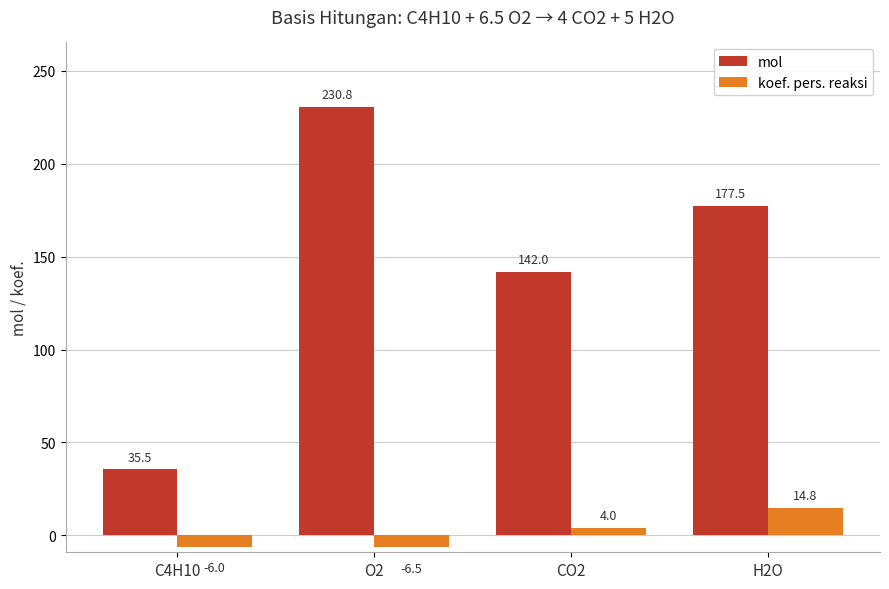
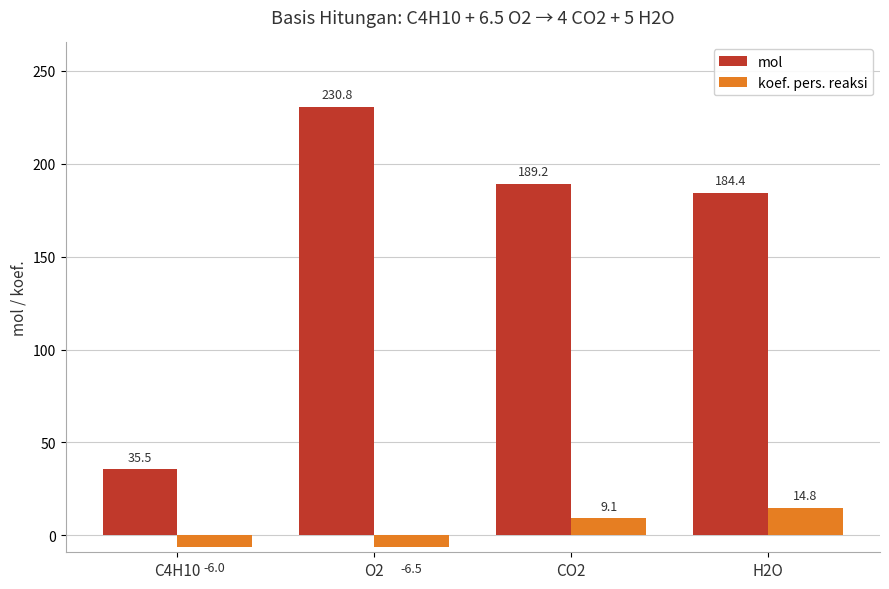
mol, CO2: 142.0 -> 189.2
koef. pers. reaksi, CO2: 4.0 -> 9.1
mol, H2O: 177.5 -> 184.4
